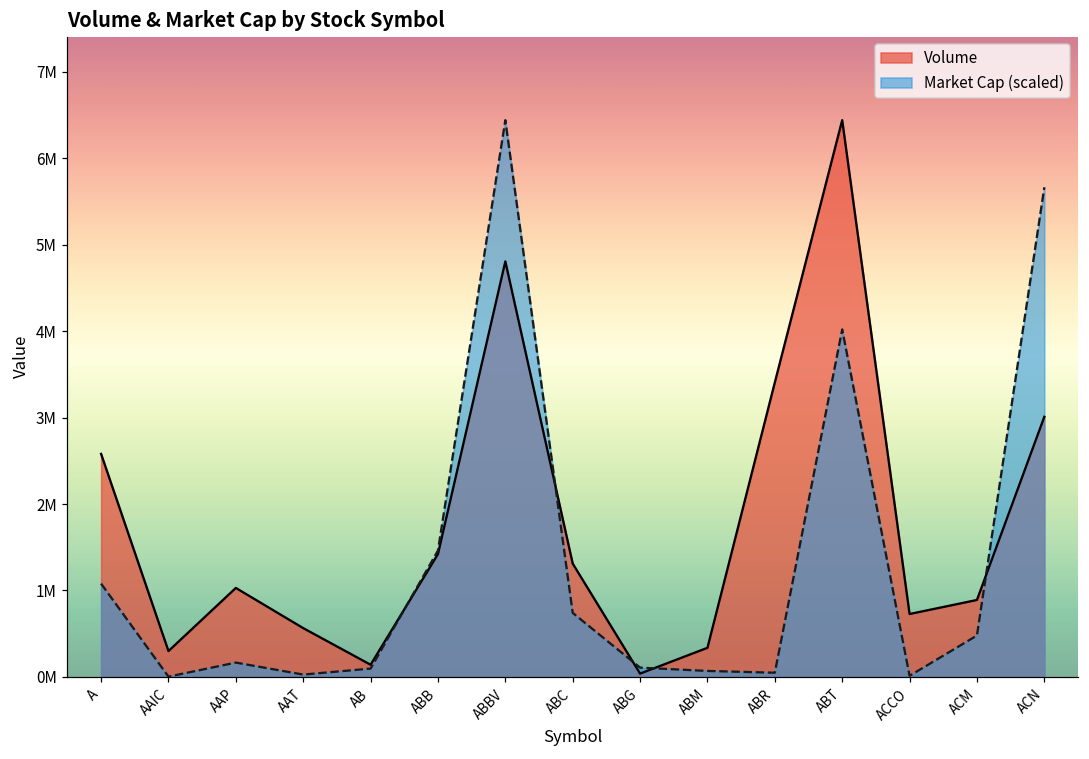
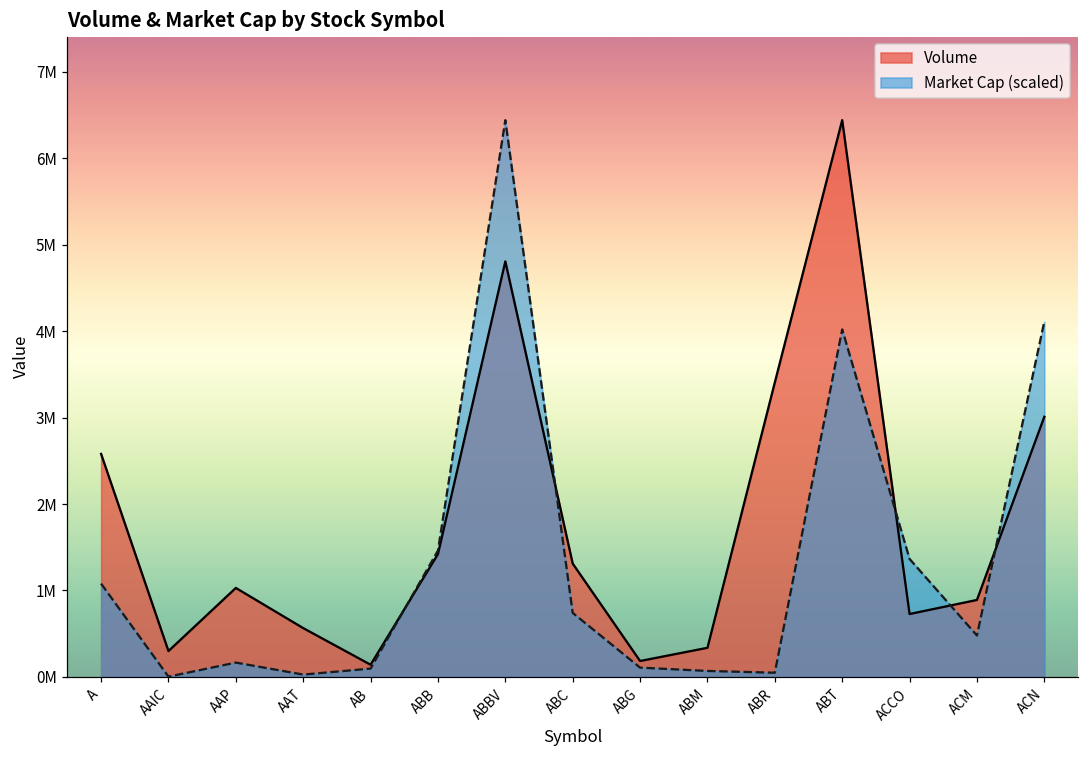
Volume, ABG: 0 -> 200000
Market Cap (scaled), ACCO: 0 -> 1400000
Market Cap (scaled), ACN: 5700000 -> 4100000
